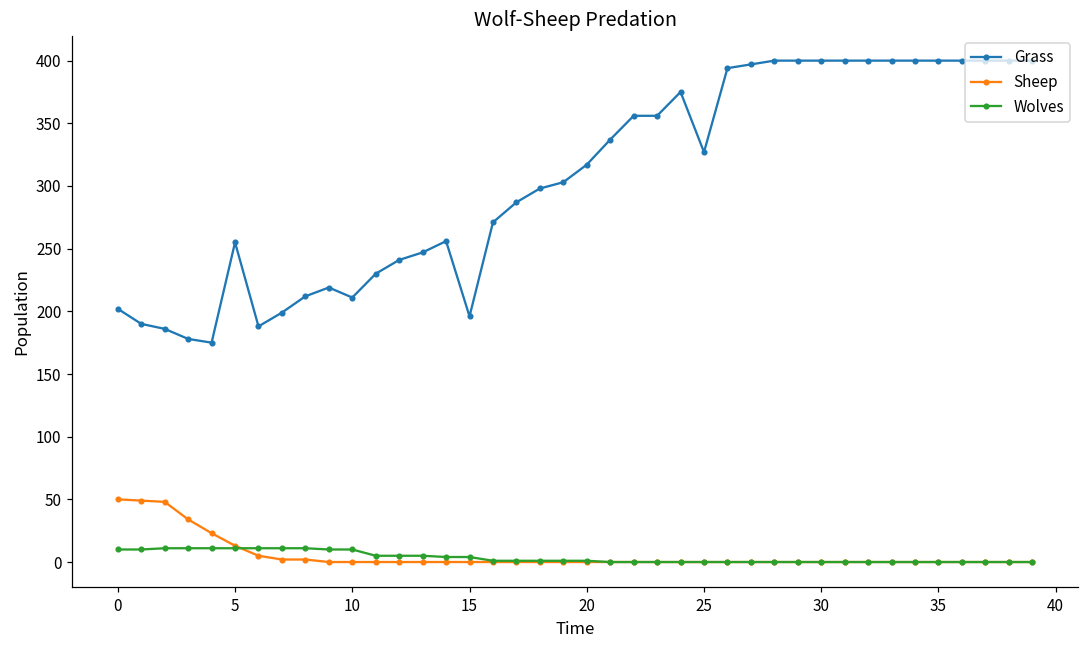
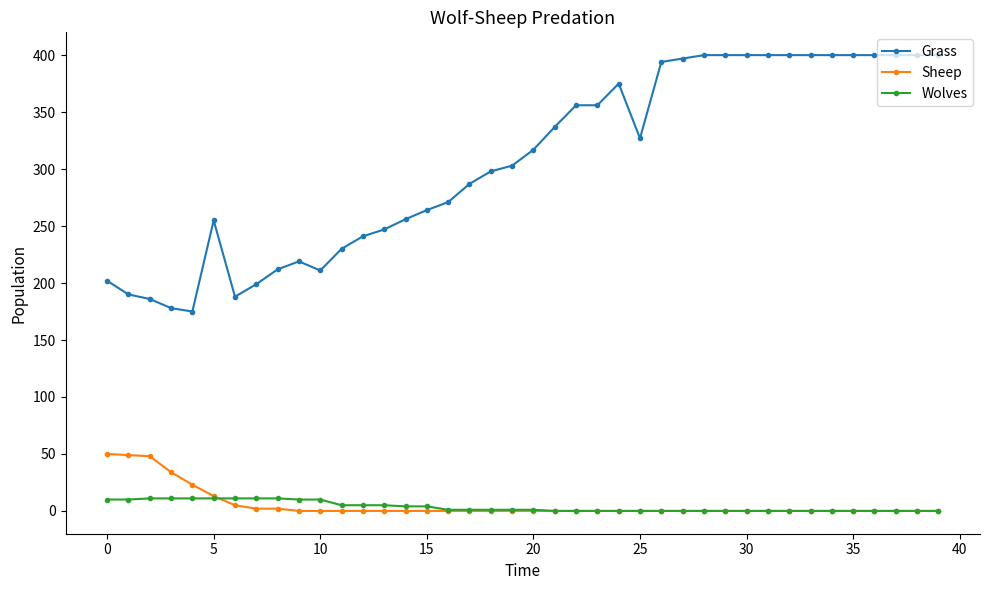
Grass, 15: 196 -> 264
